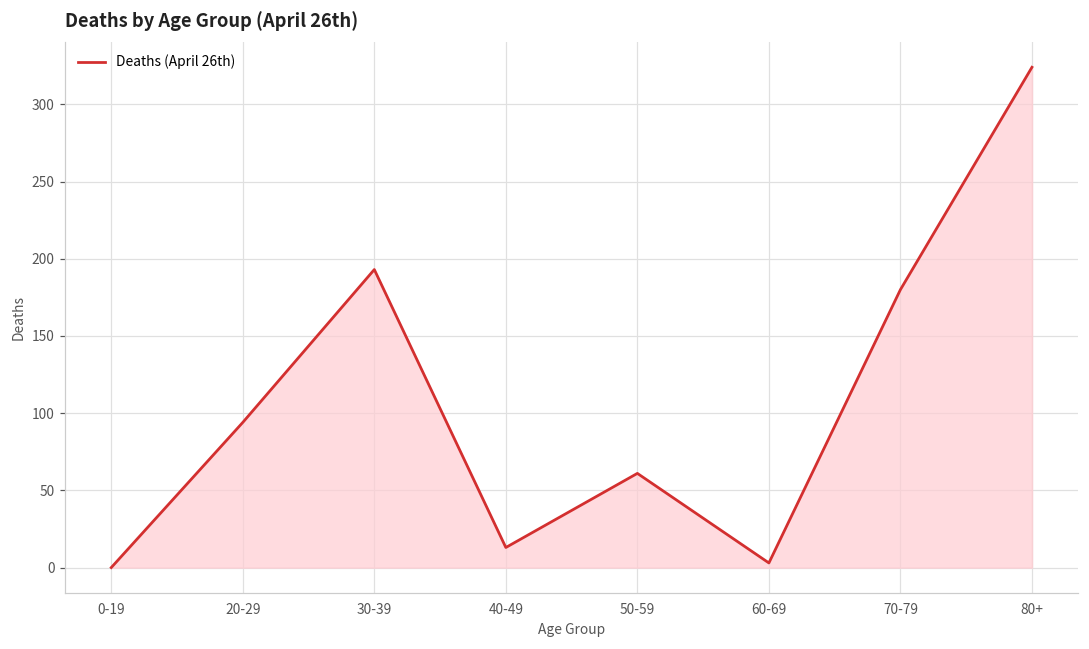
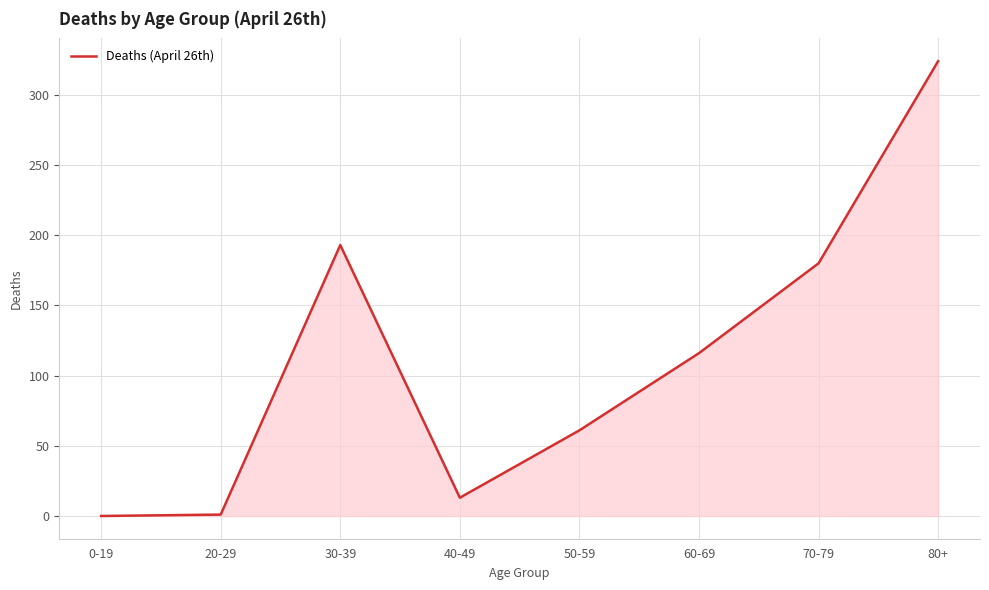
20-29: 94 -> 1
60-69: 3 -> 116
